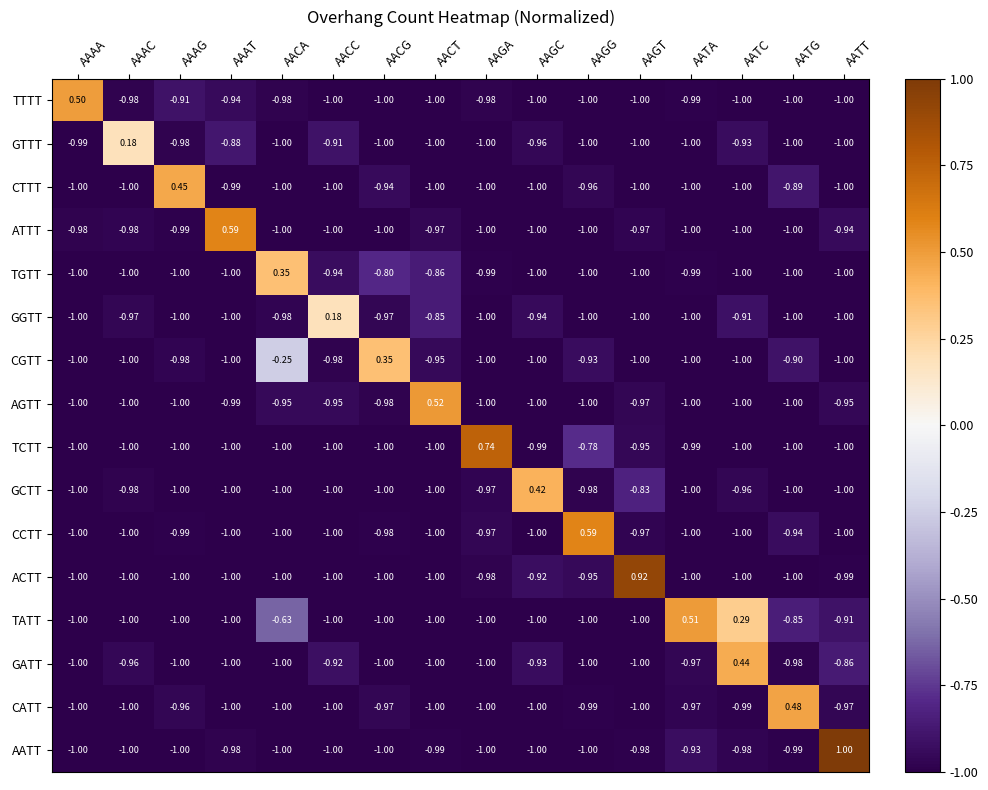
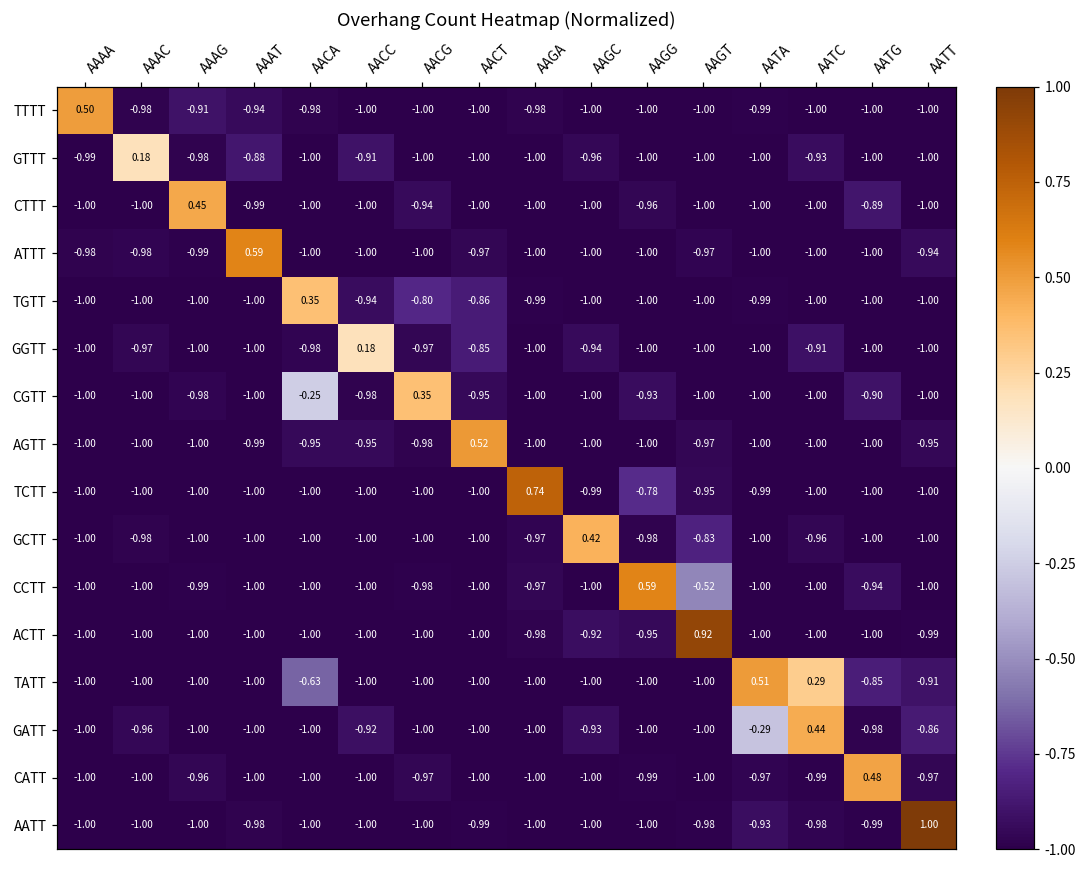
CCTT, AAGT: -0.97 -> -0.52
GATT, AATA: -0.97 -> -0.29
